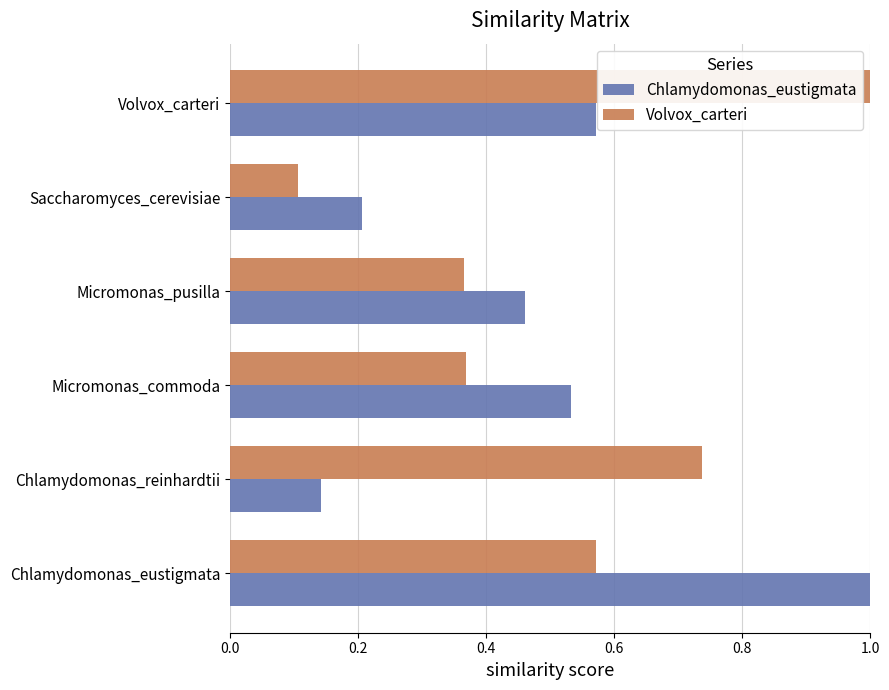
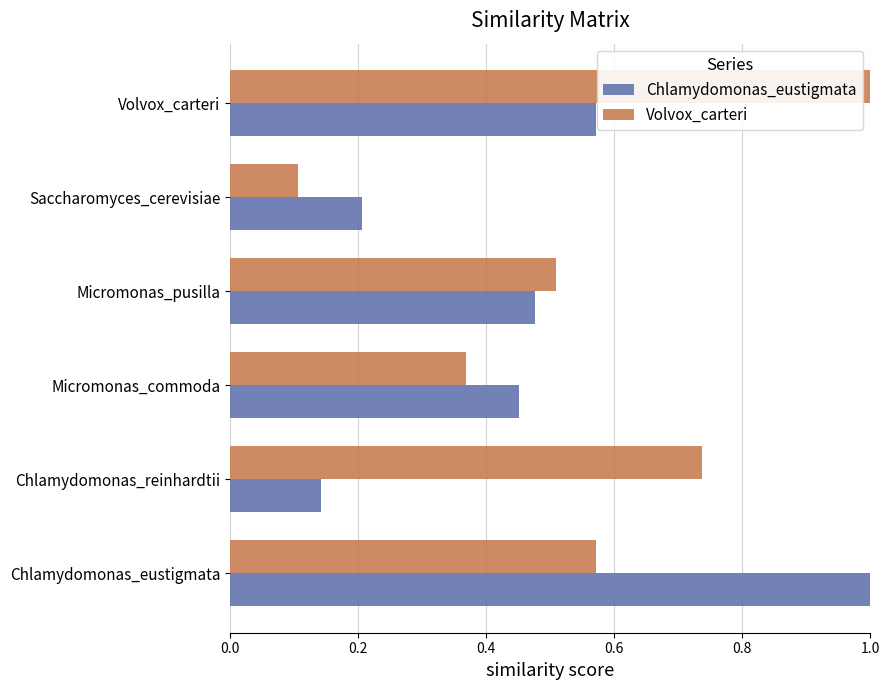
Volvox_carteri, Micromonas_pusilla: 0.37 -> 0.51
Chlamydomonas_eustigmata, Micromonas_pusilla: 0.46 -> 0.48
Chlamydomonas_eustigmata, Micromonas_commoda: 0.53 -> 0.45
